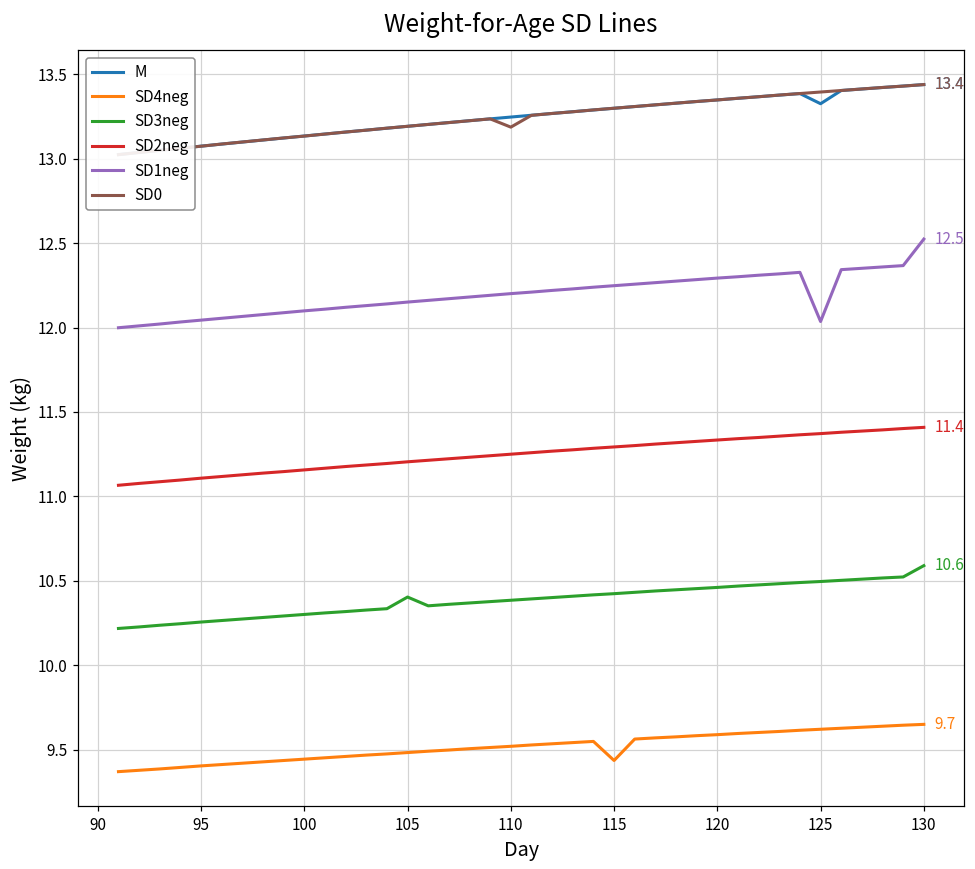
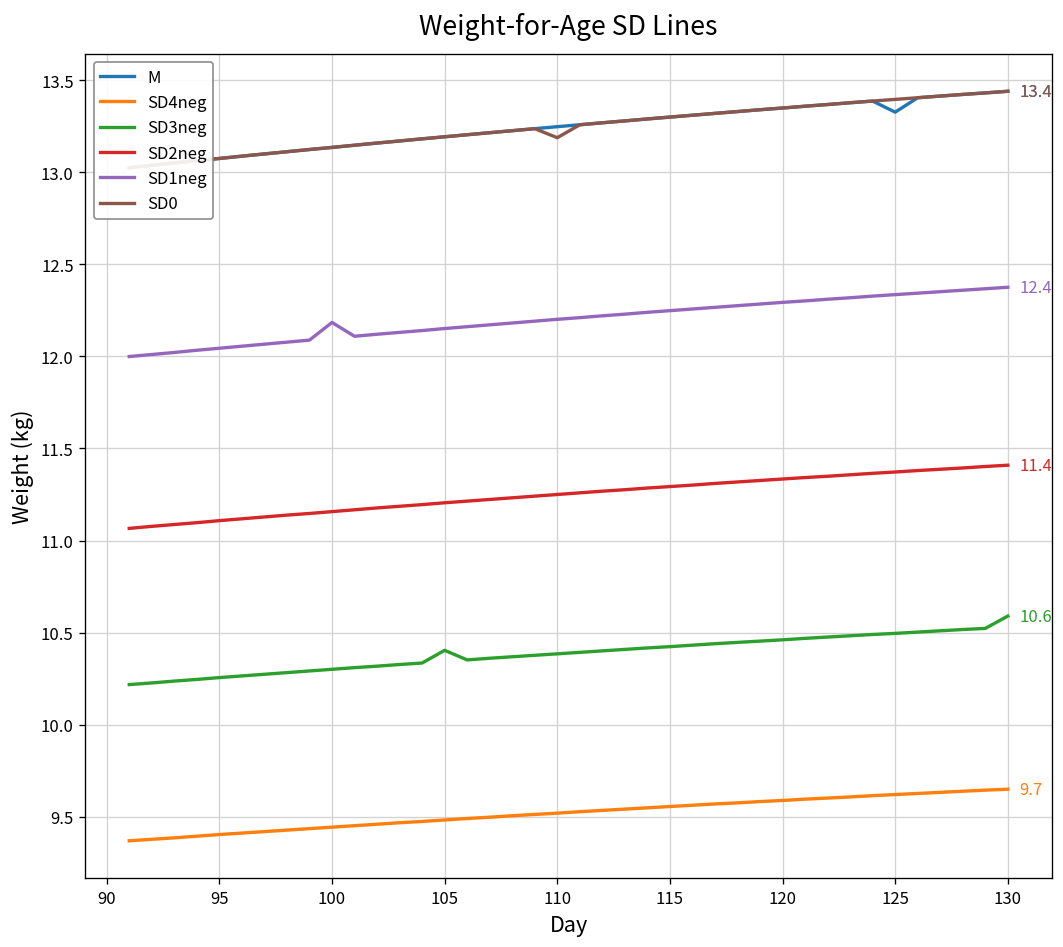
SD1neg, 100: 12.10 -> 12.18
SD4neg, 115: 9.44 -> 9.56
SD1neg, 125: 12.04 -> 12.34
SD1neg, 130: 12.5 -> 12.4
